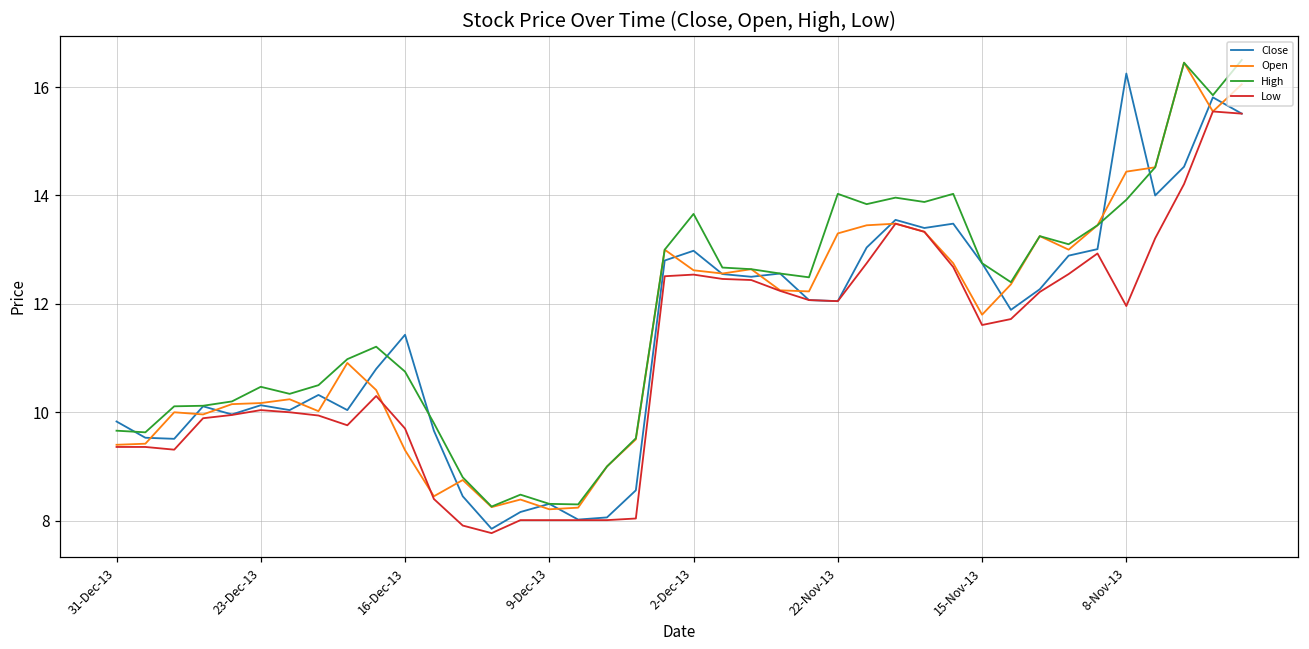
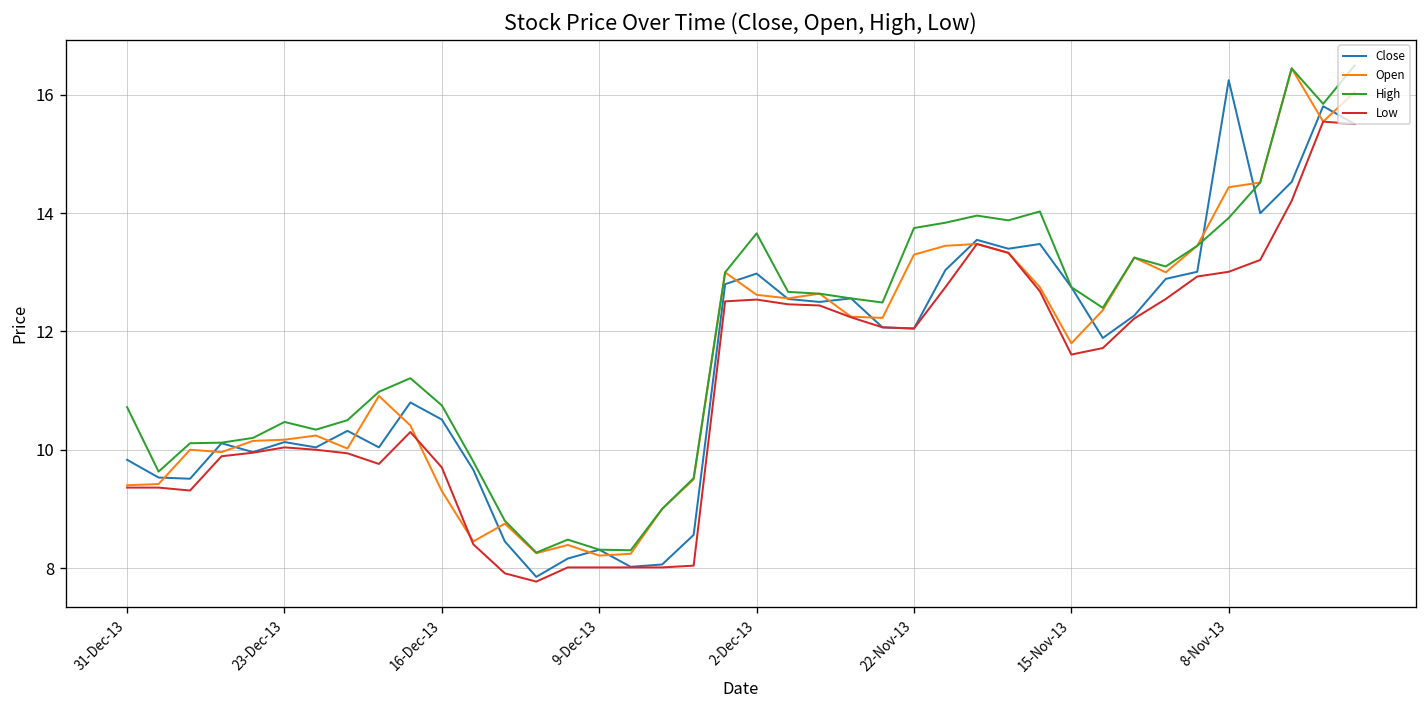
High, 31-Dec-13: 9.7 -> 10.7
Close, 16-Dec-13: 11.4 -> 10.5
High, 22-Nov-13: 14.0 -> 13.8
Low, 8-Nov-13: 12.0 -> 13.0
